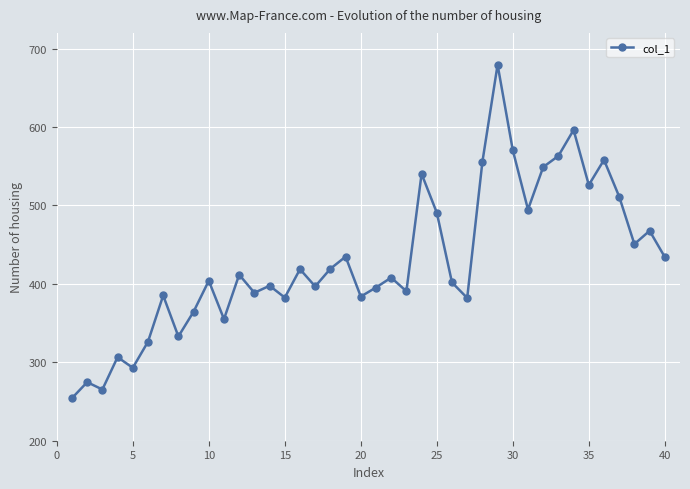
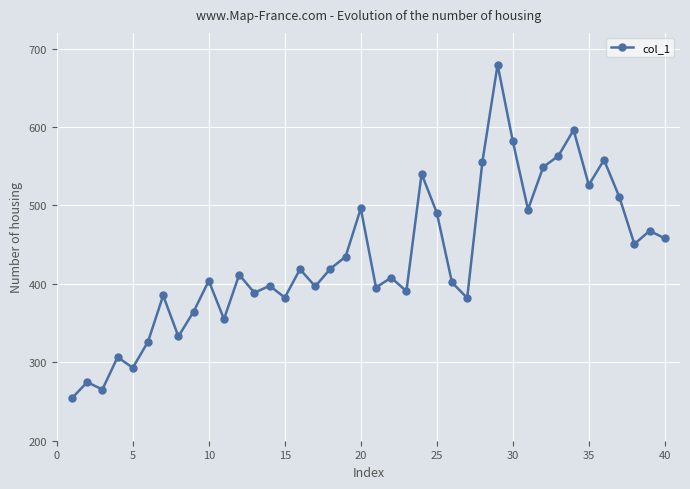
20: 380 -> 500
30: 570 -> 580
40: 430 -> 460
